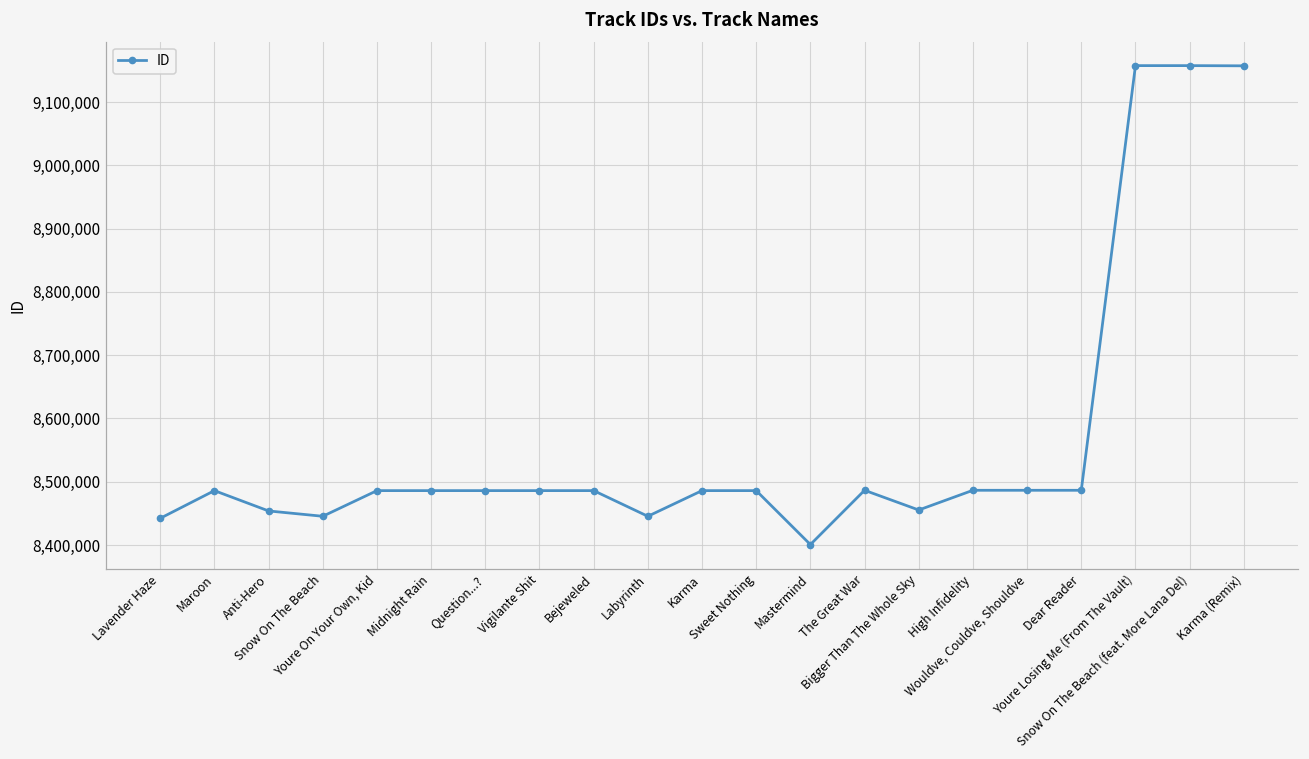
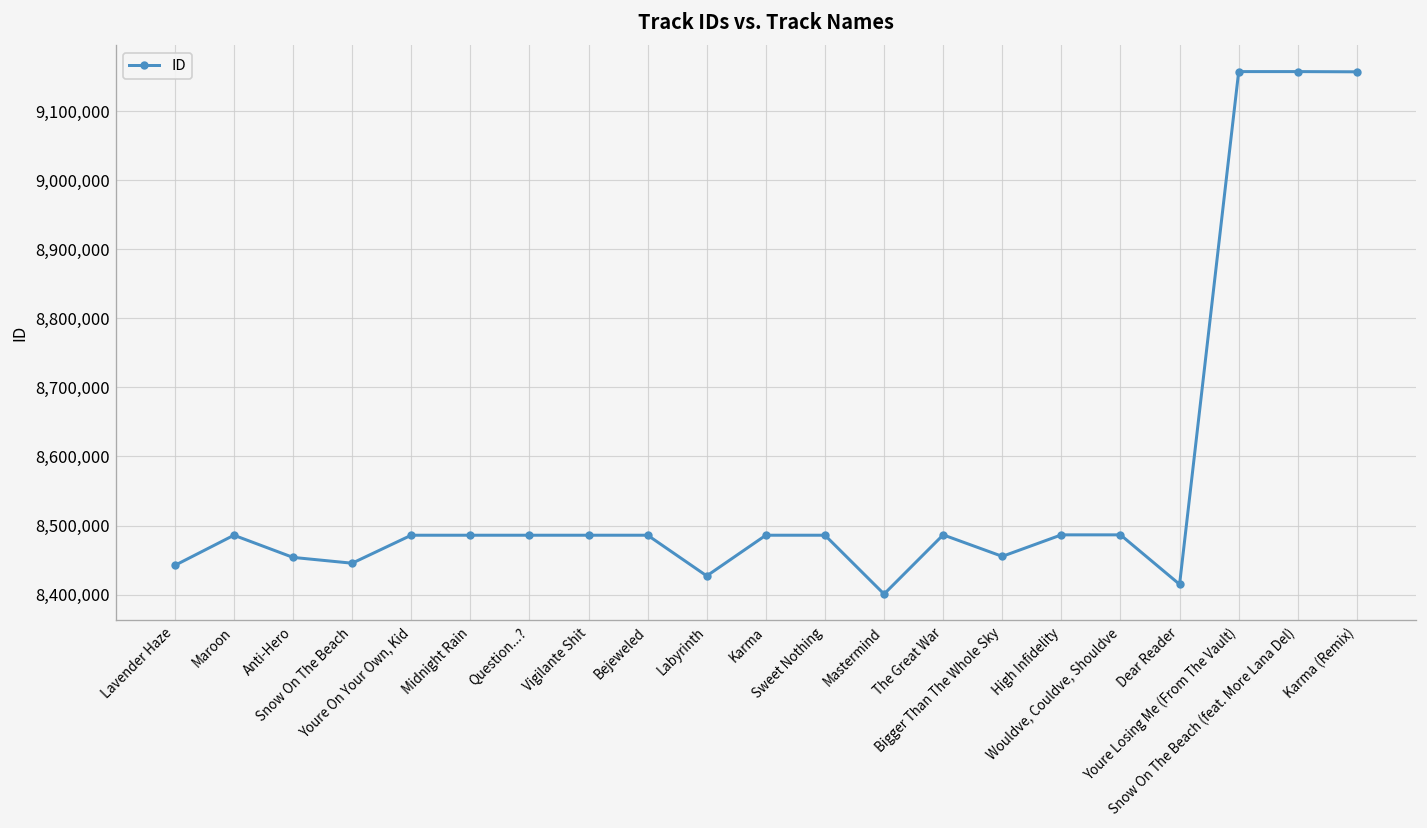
Labyrinth: 8,450,000 -> 8,430,000
Dear Reader: 8,490,000 -> 8,410,000
